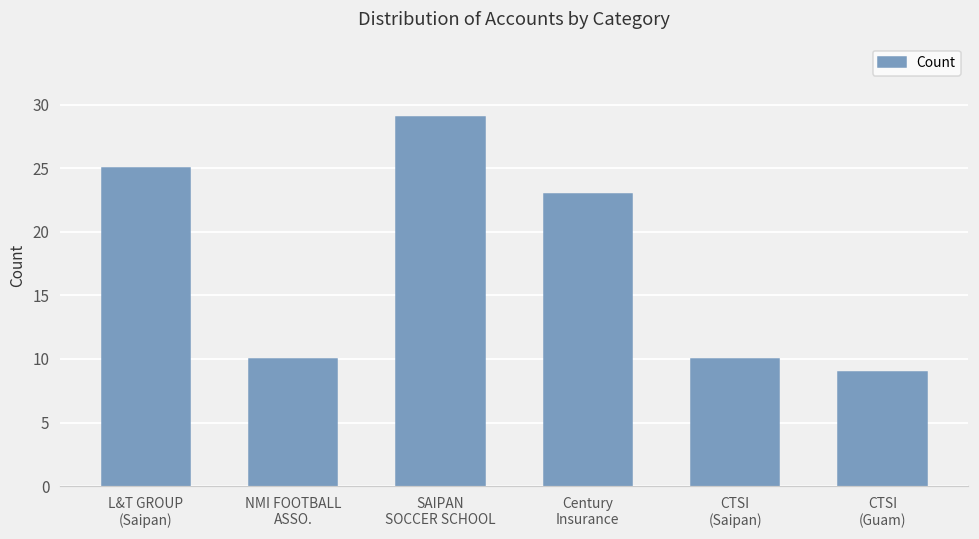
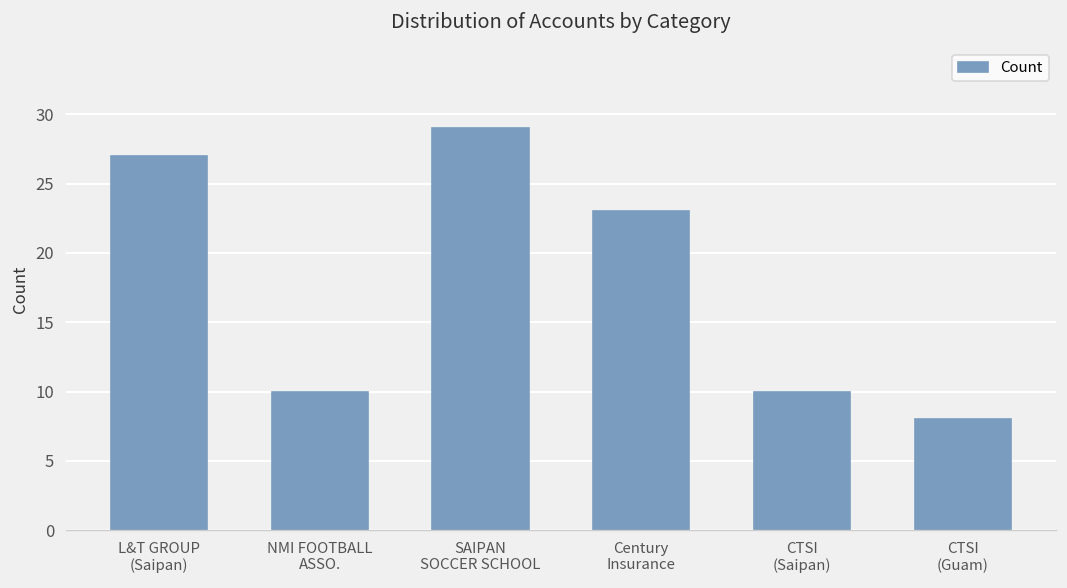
L&T GROUP (Saipan): 25 -> 27
CTSI (Guam): 9 -> 8
